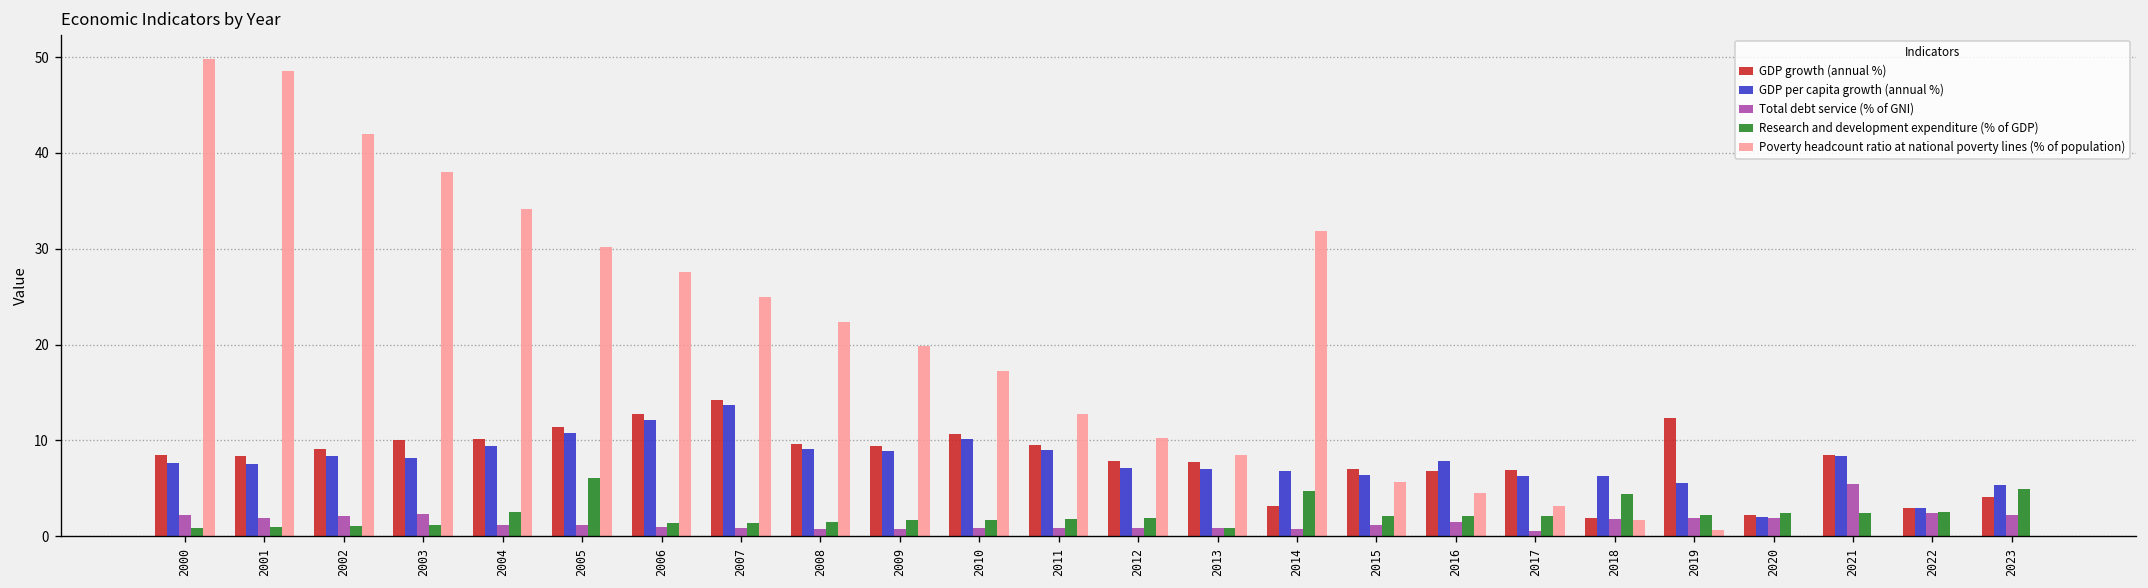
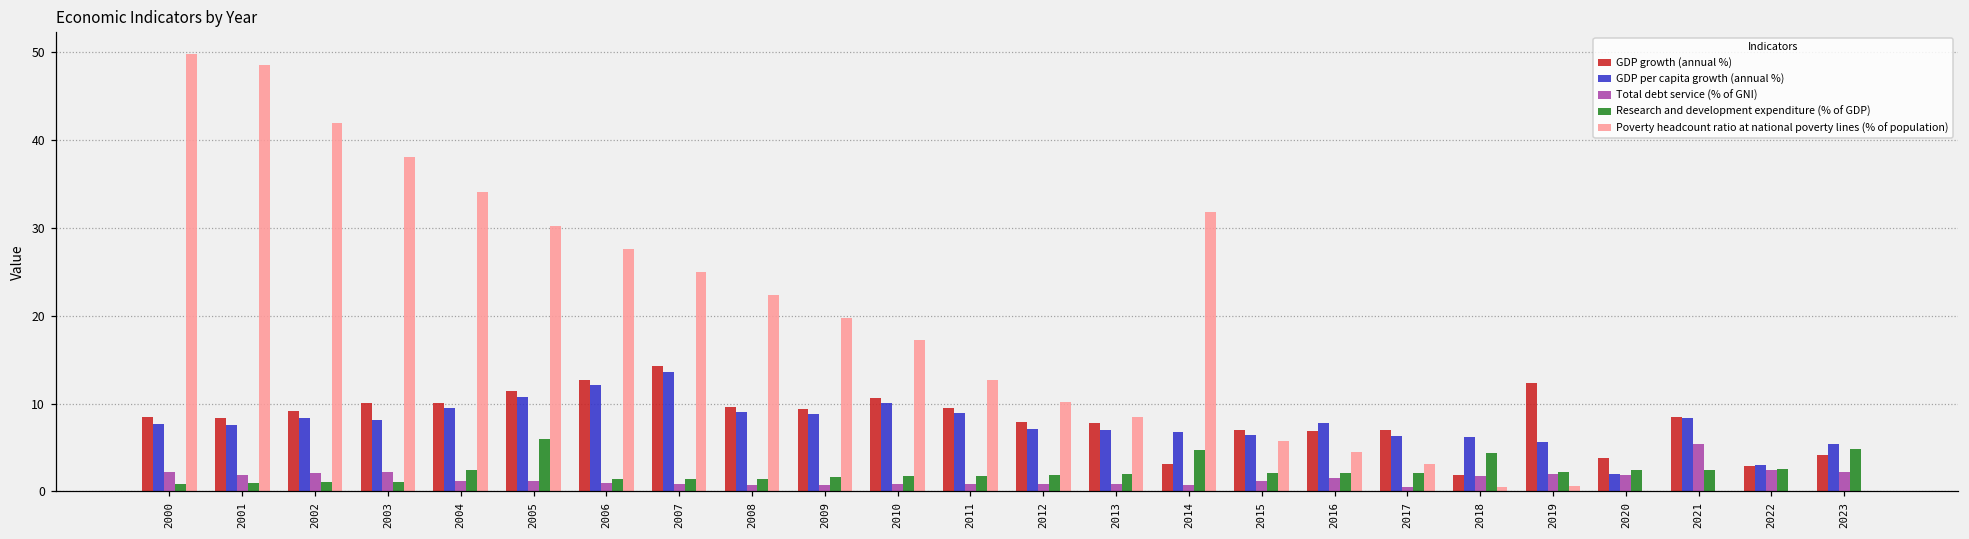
Research and development expenditure (% of GDP), 2013: 1 -> 2
Poverty headcount ratio at national poverty lines (% of population), 2018: 2 -> 1
GDP growth (annual %), 2020: 2 -> 4
